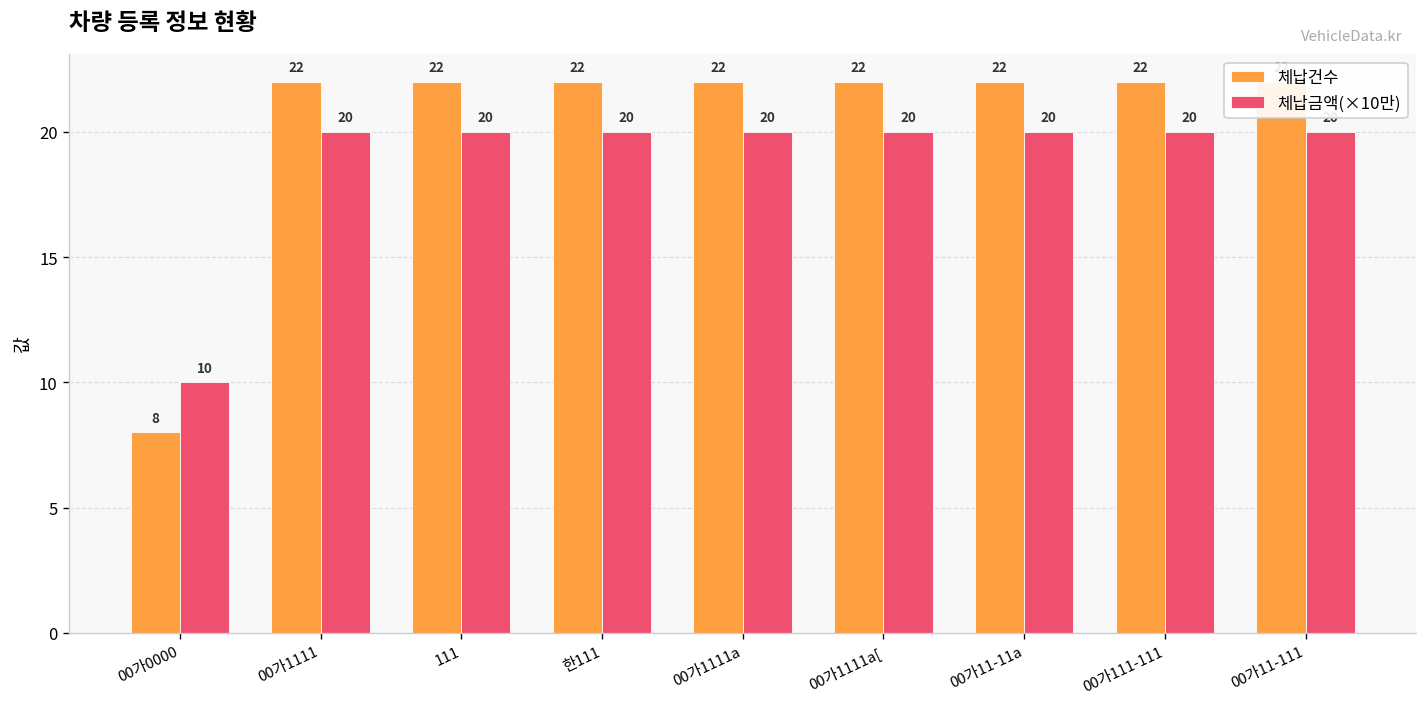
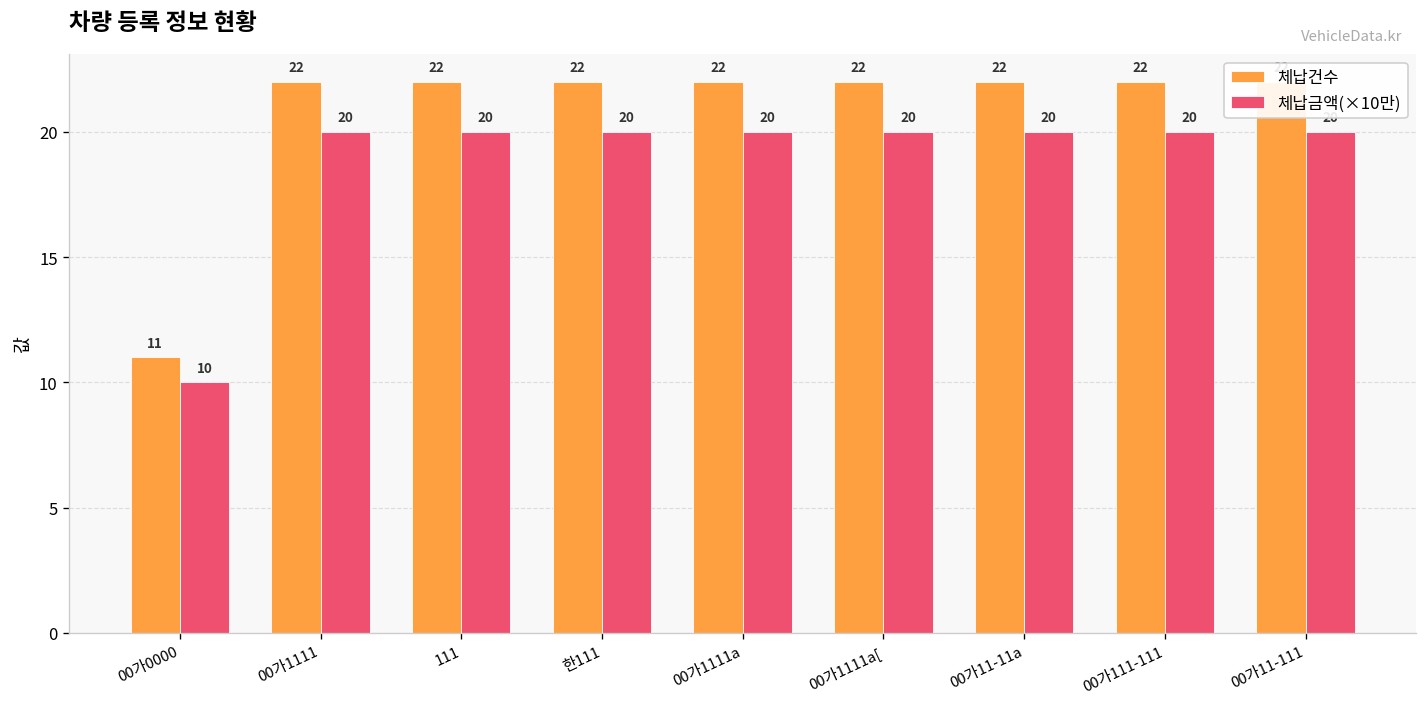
체납건수, 00가0000: 8 -> 11
